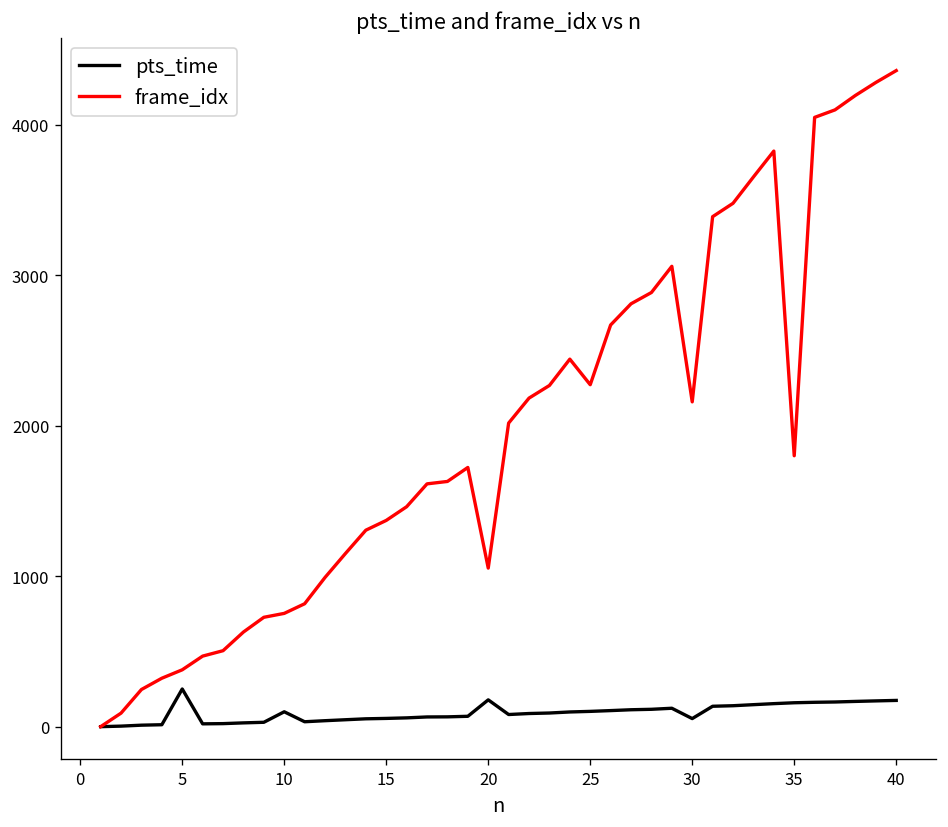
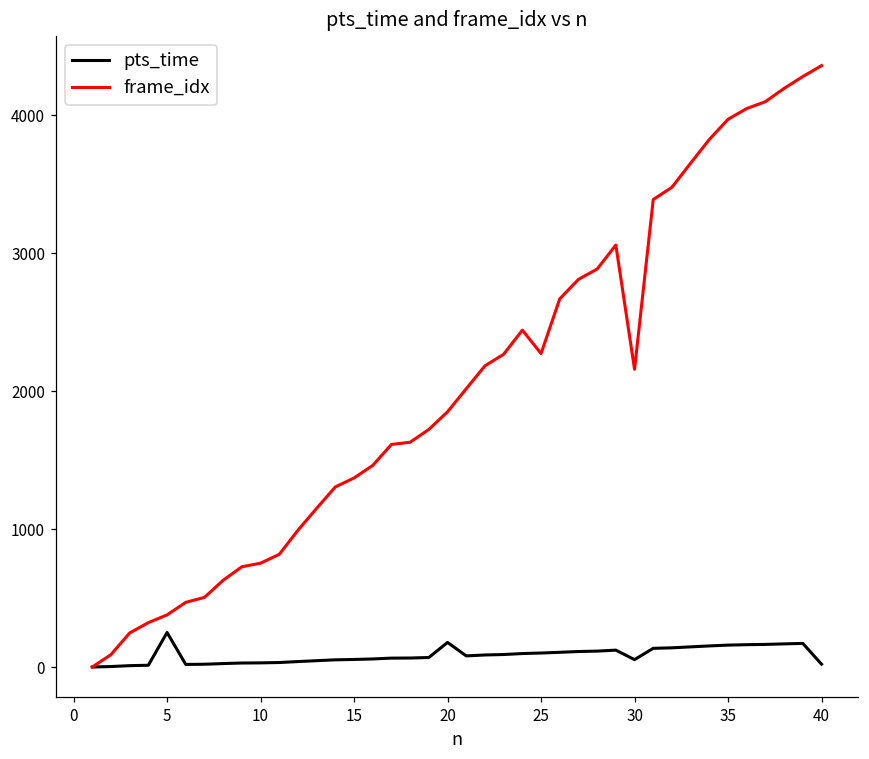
pts_time, 10: 100 -> 30
frame_idx, 20: 1050 -> 1850
frame_idx, 35: 1800 -> 3970
pts_time, 40: 170 -> 20
